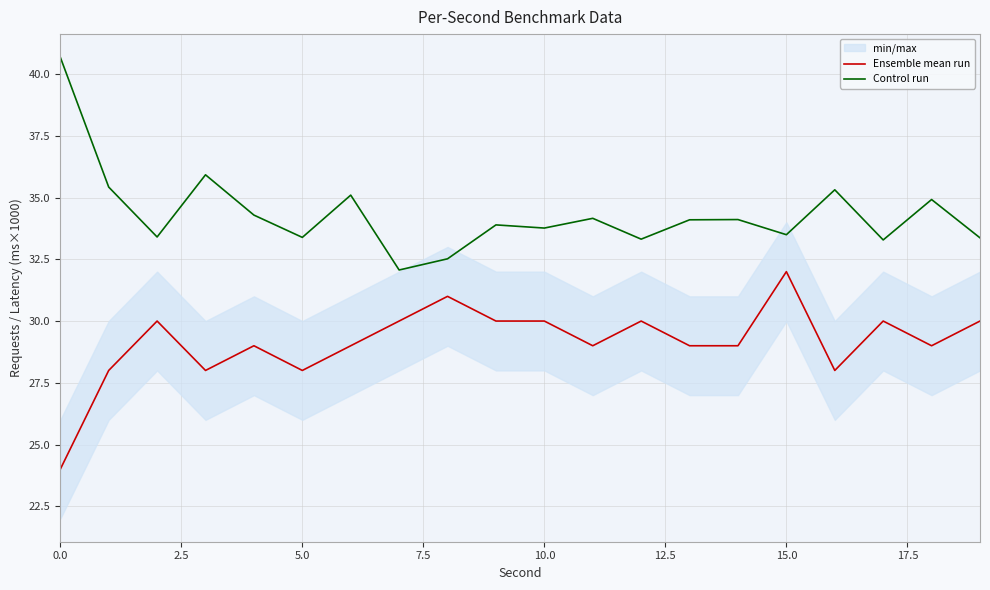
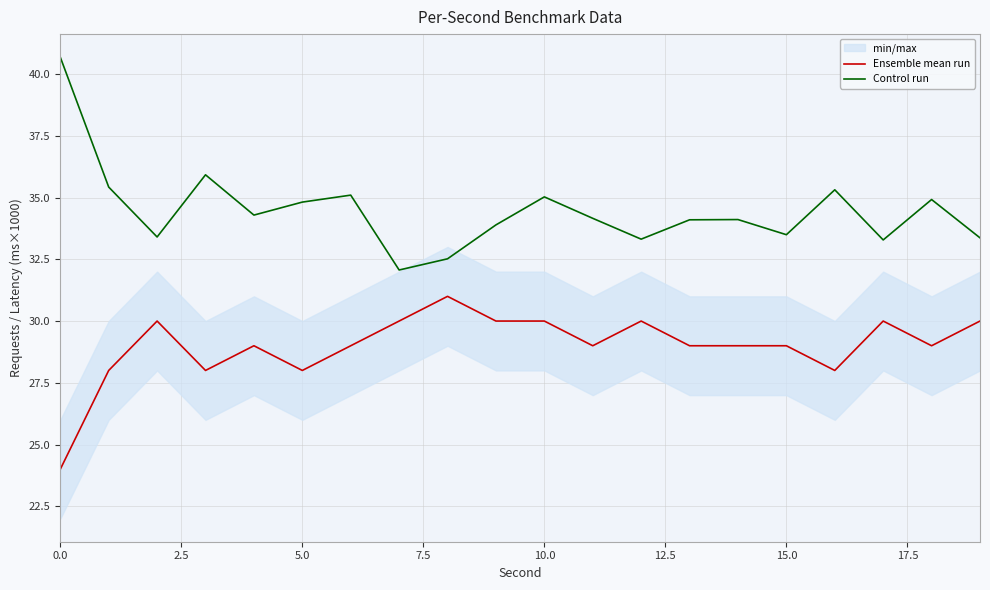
Control run, 5.0: 33.4 -> 34.8
Control run, 10.0: 33.8 -> 35.0
Ensemble mean run, 15.0: 32 -> 29
